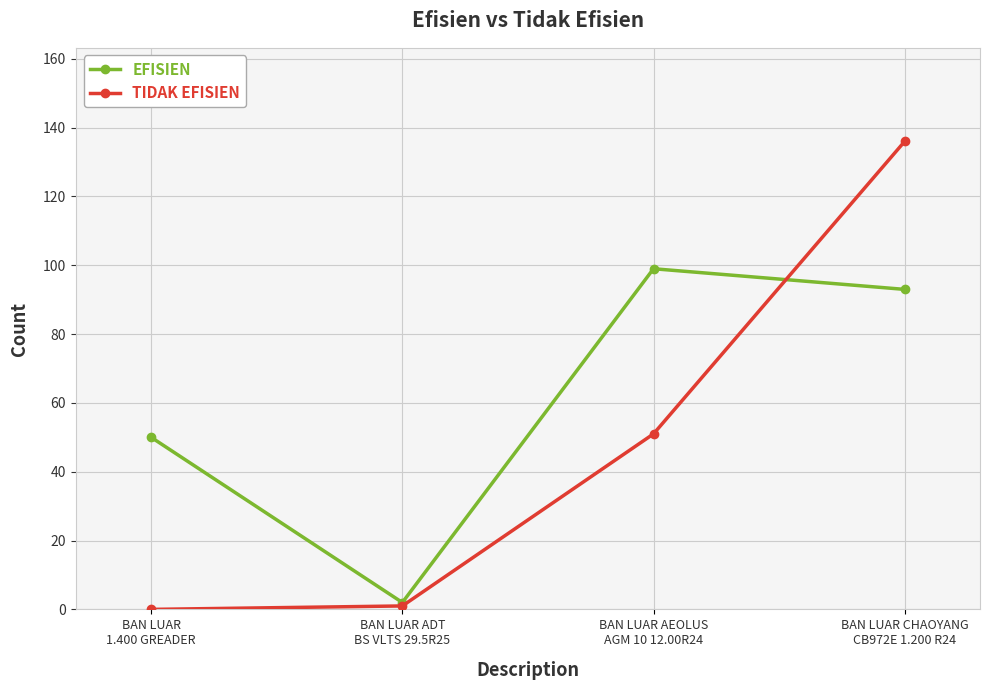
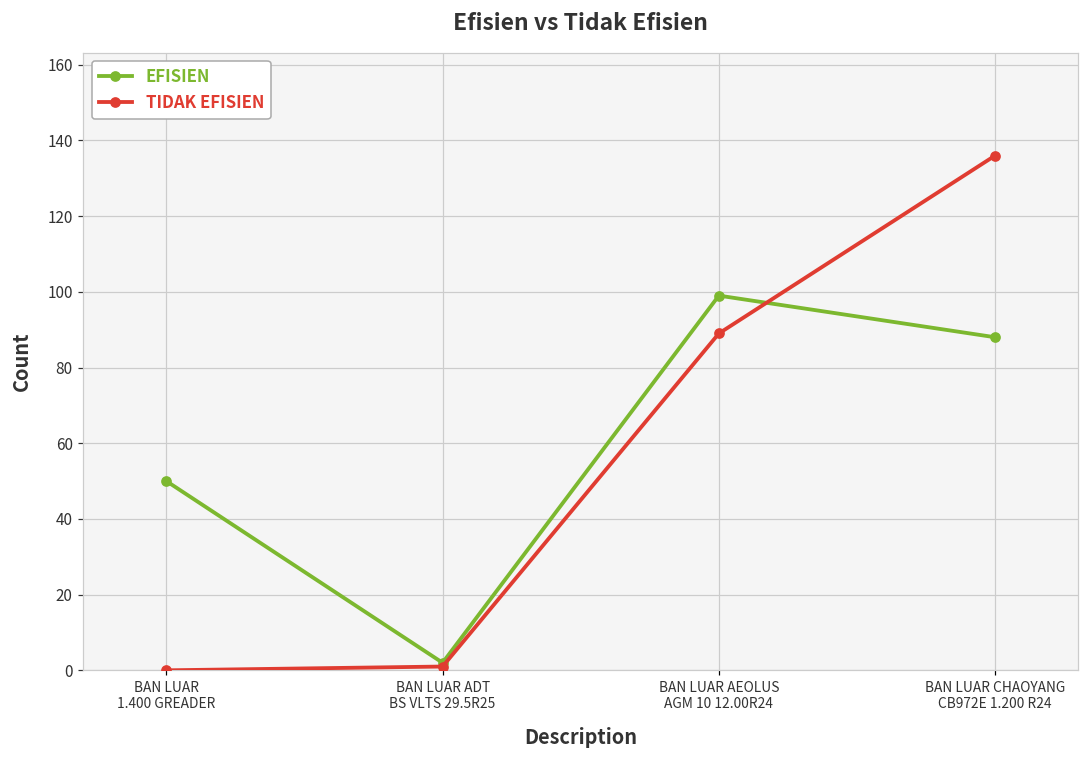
TIDAK EFISIEN, BAN LUAR AEOLUS AGM 10 12.00R24: 51 -> 89
EFISIEN, BAN LUAR CHAOYANG CB972E 1.200 R24: 93 -> 88
